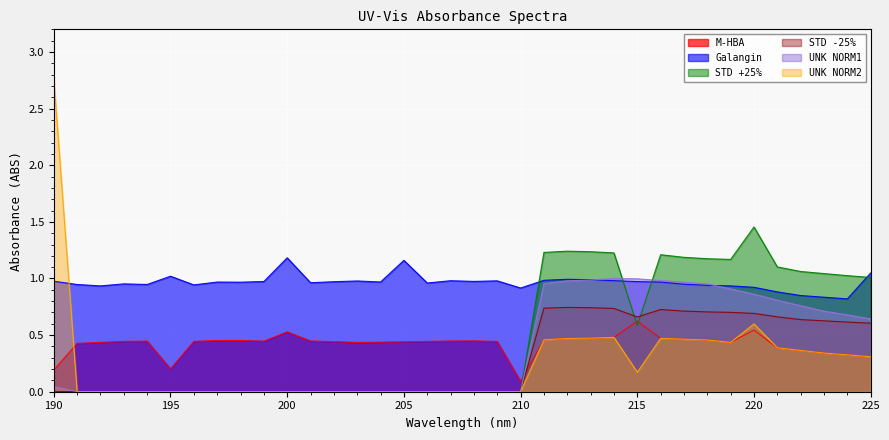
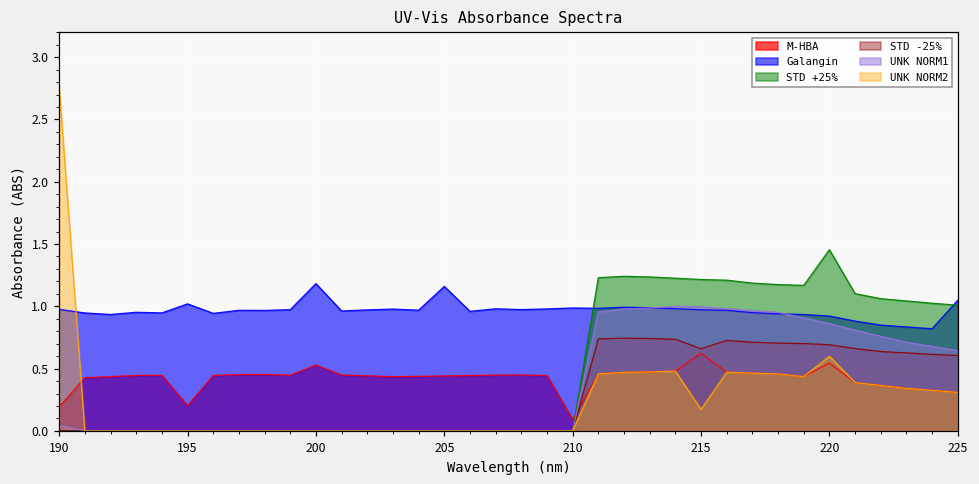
Galangin, 210: 0.92 -> 0.99
STD +25%, 215: 0.59 -> 1.22
